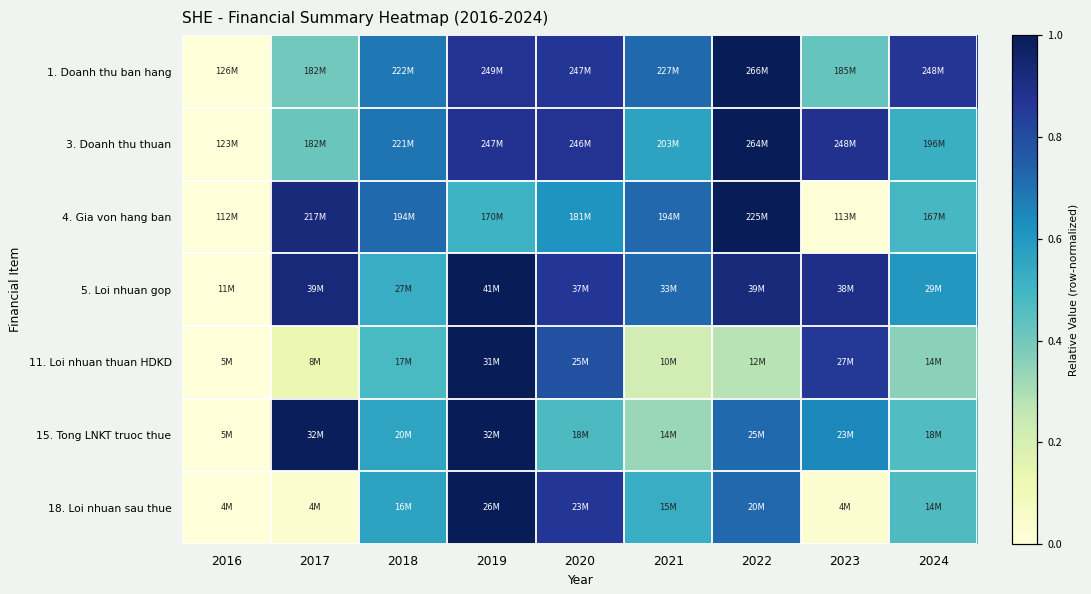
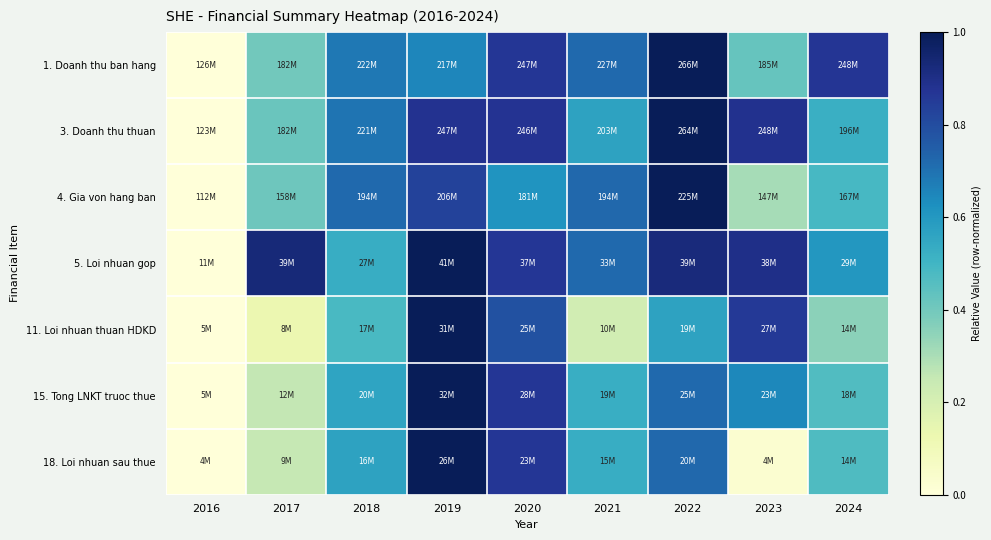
1. Doanh thu ban hang, 2019: 249M -> 217M
4. Gia von hang ban, 2017: 217M -> 158M
4. Gia von hang ban, 2019: 170M -> 206M
4. Gia von hang ban, 2023: 113M -> 147M
11. Loi nhuan thuan HDKD, 2022: 12M -> 19M
15. Tong LNKT truoc thue, 2017: 32M -> 12M
15. Tong LNKT truoc thue, 2020: 18M -> 28M
15. Tong LNKT truoc thue, 2021: 14M -> 19M
18. Loi nhuan sau thue, 2017: 4M -> 9M
